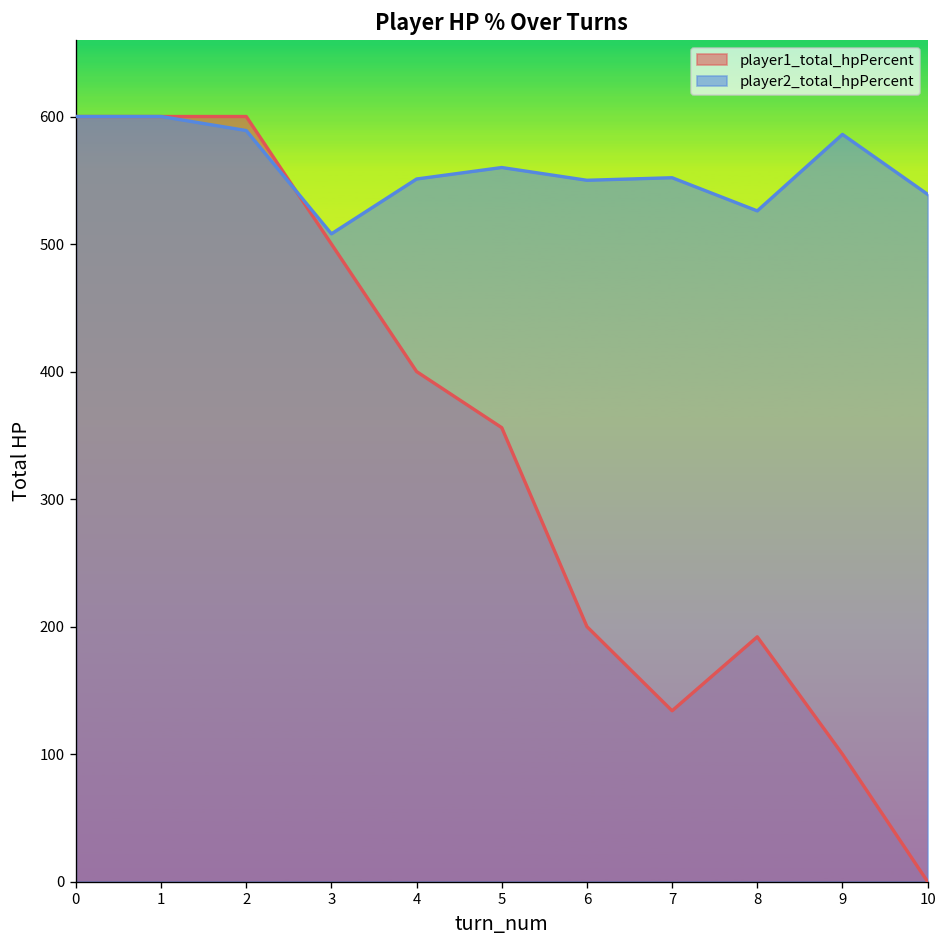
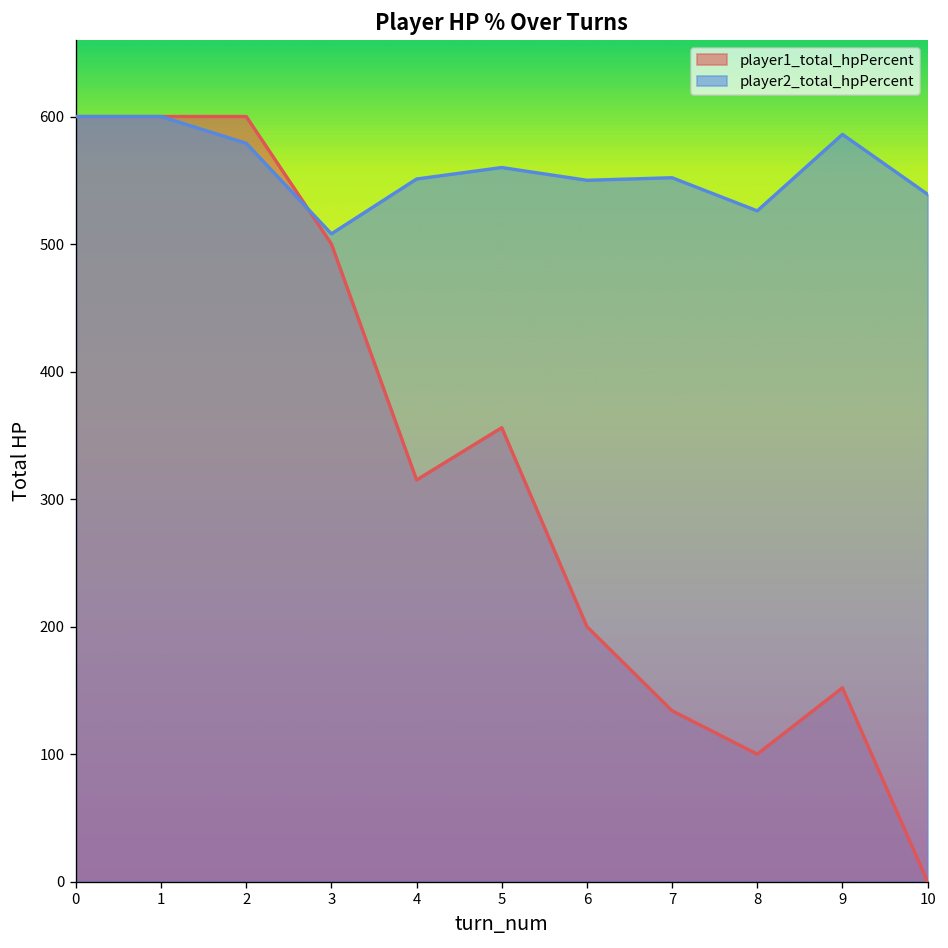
player2_total_hpPercent, 2: 589 -> 579
player1_total_hpPercent, 4: 400 -> 315
player1_total_hpPercent, 8: 192 -> 100
player1_total_hpPercent, 9: 100 -> 152
